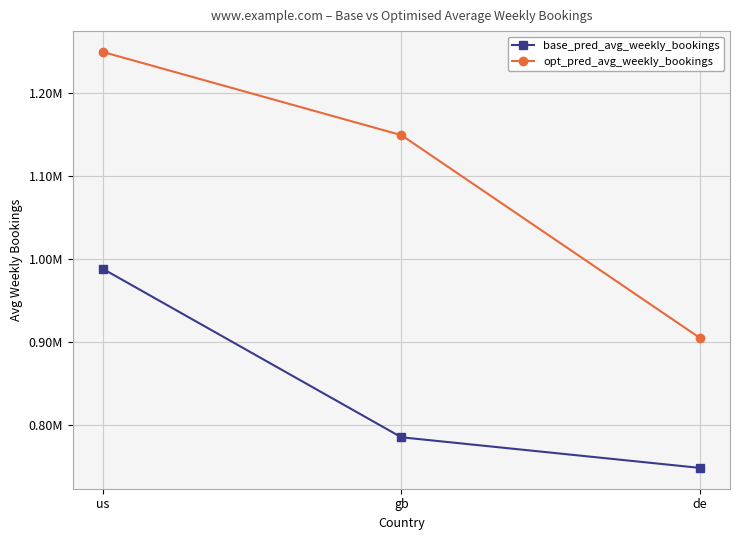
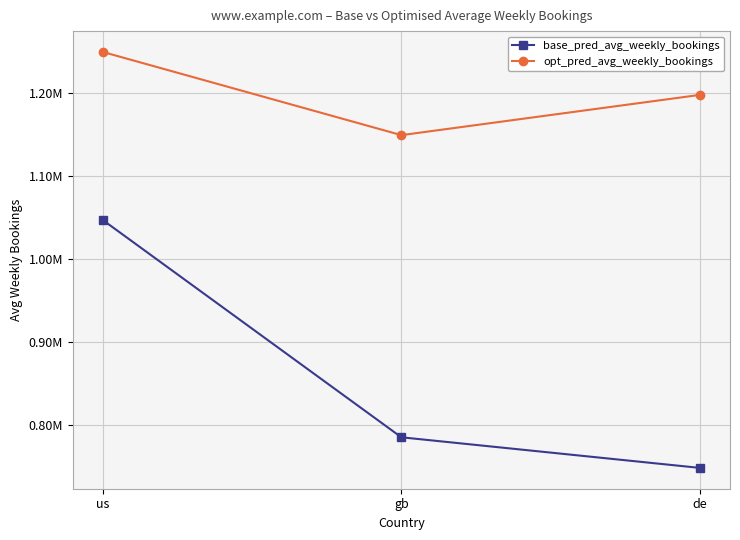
base_pred_avg_weekly_bookings, us: 990000 -> 1050000
opt_pred_avg_weekly_bookings, de: 900000 -> 1200000
